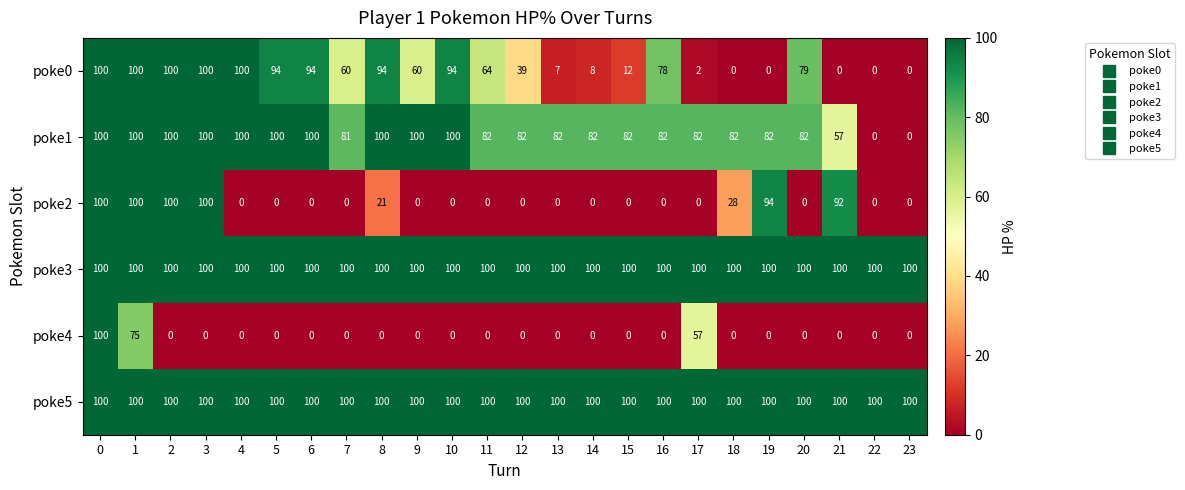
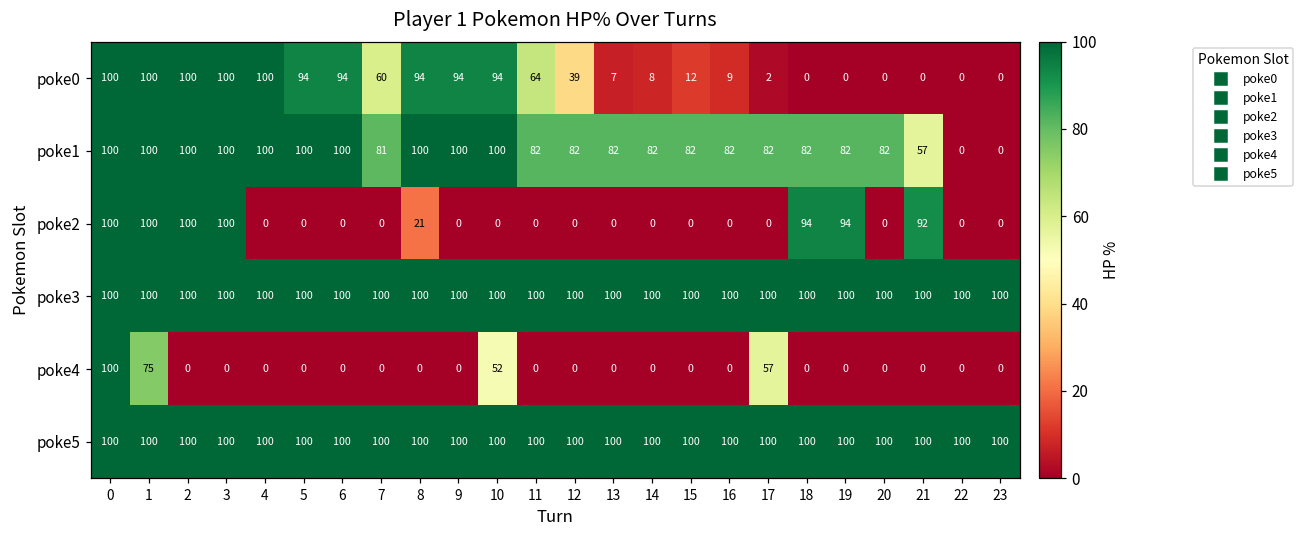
poke0, 9: 60 -> 94
poke0, 16: 78 -> 9
poke0, 20: 79 -> 0
poke2, 18: 28 -> 94
poke4, 10: 0 -> 52
